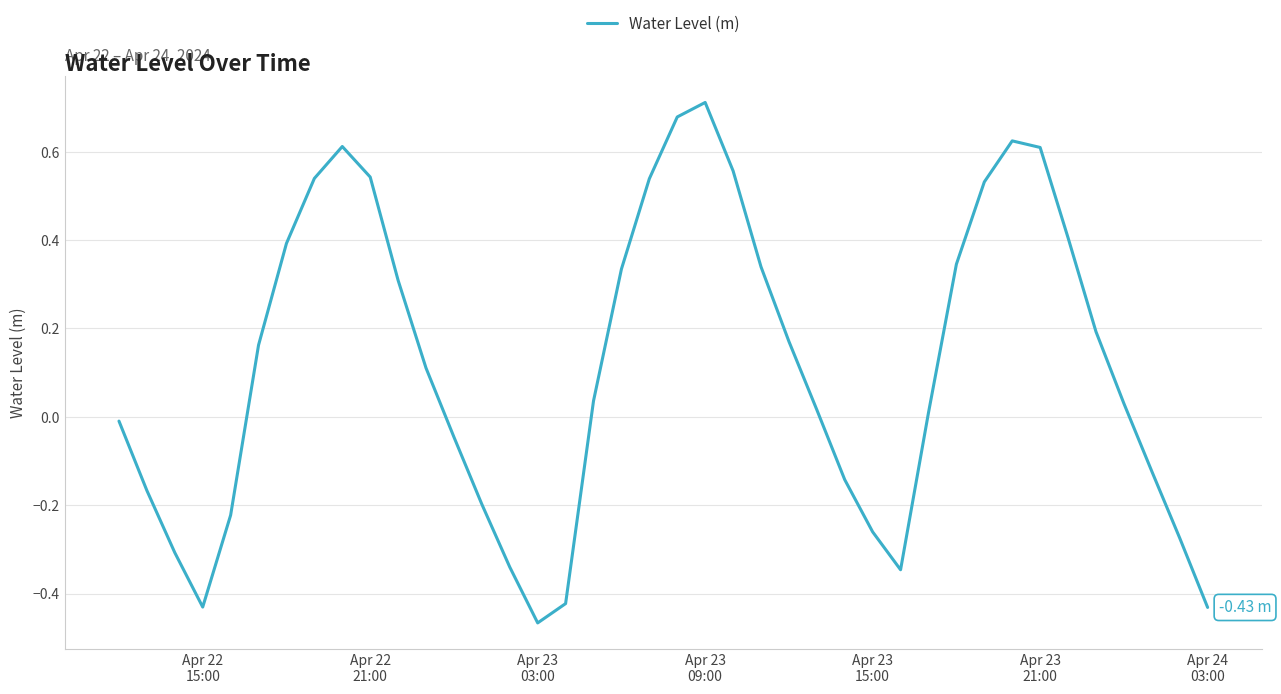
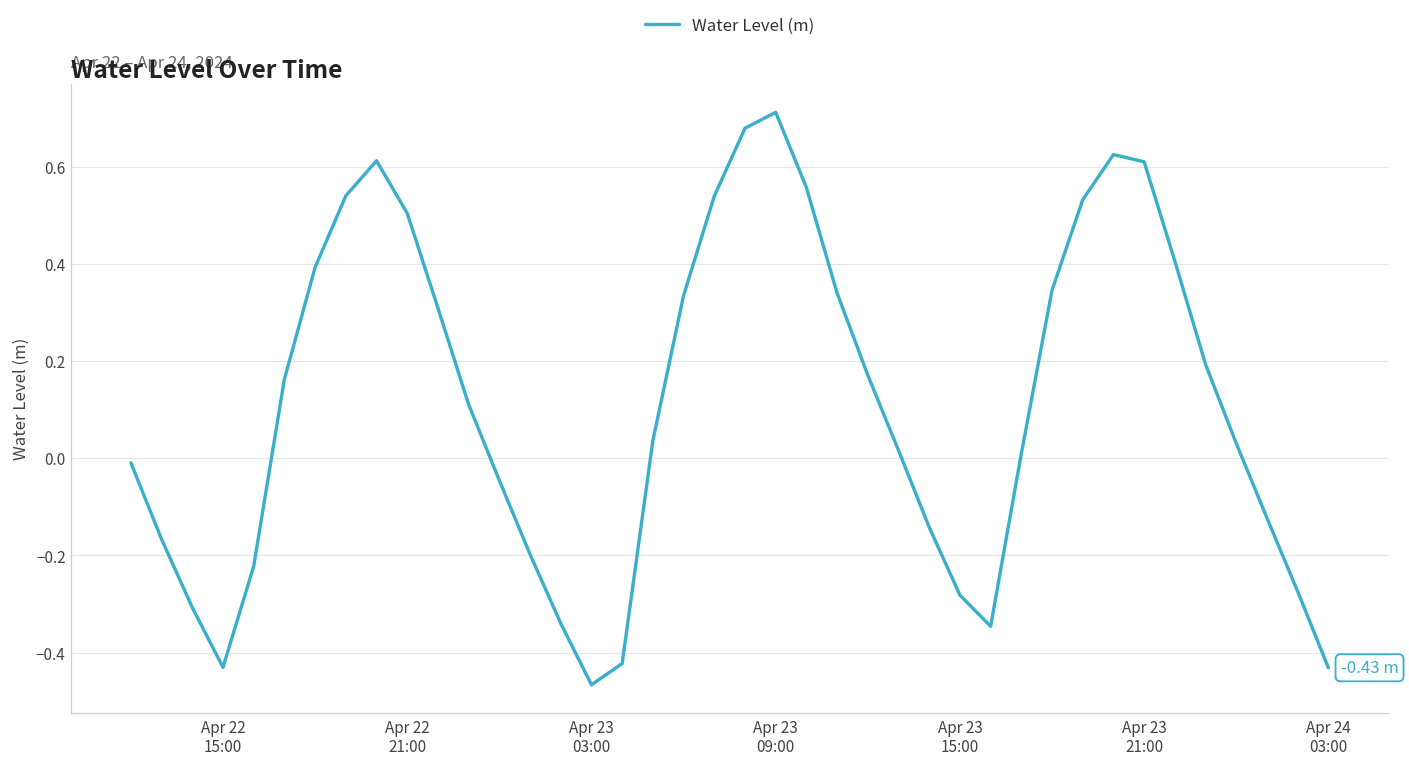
Apr 22 21:00: 0.54 -> 0.50
Apr 23 15:00: -0.26 -> -0.28
